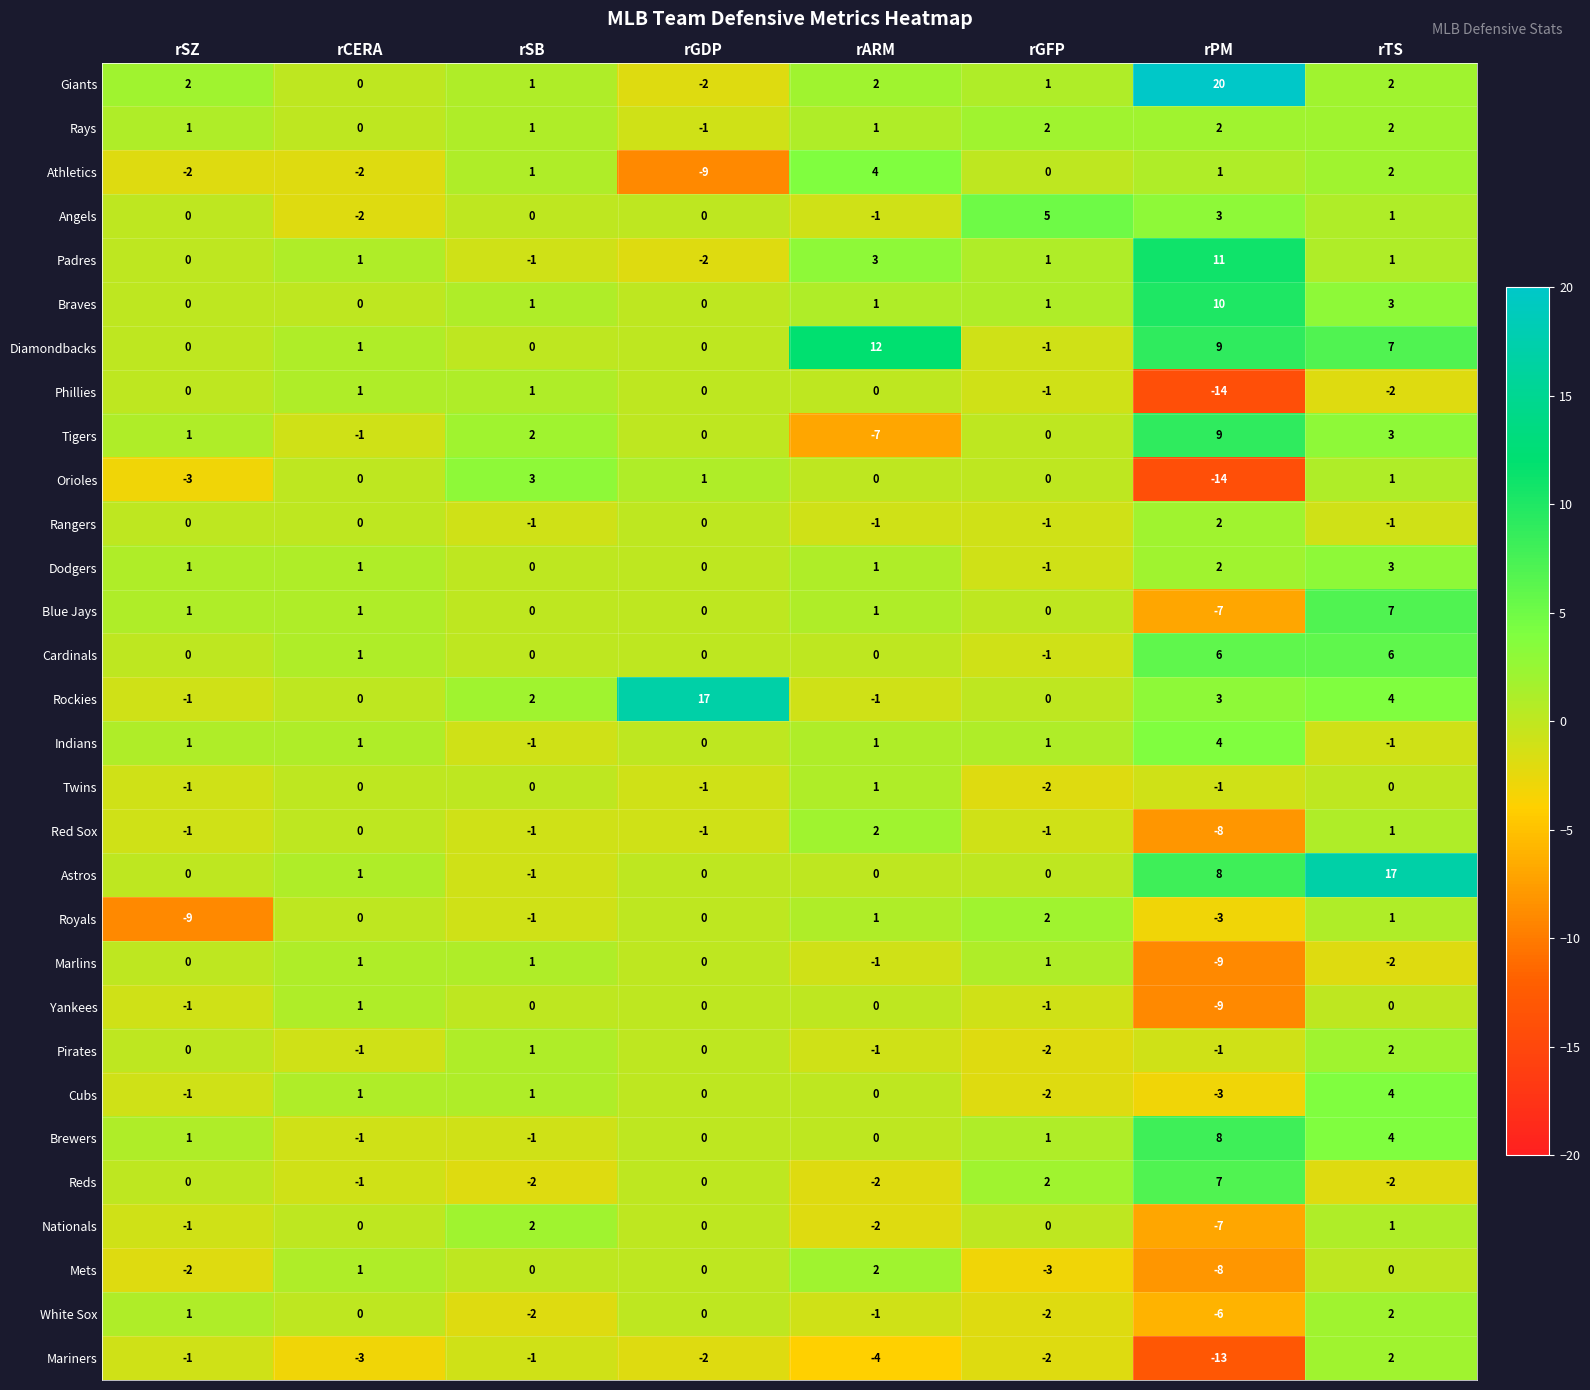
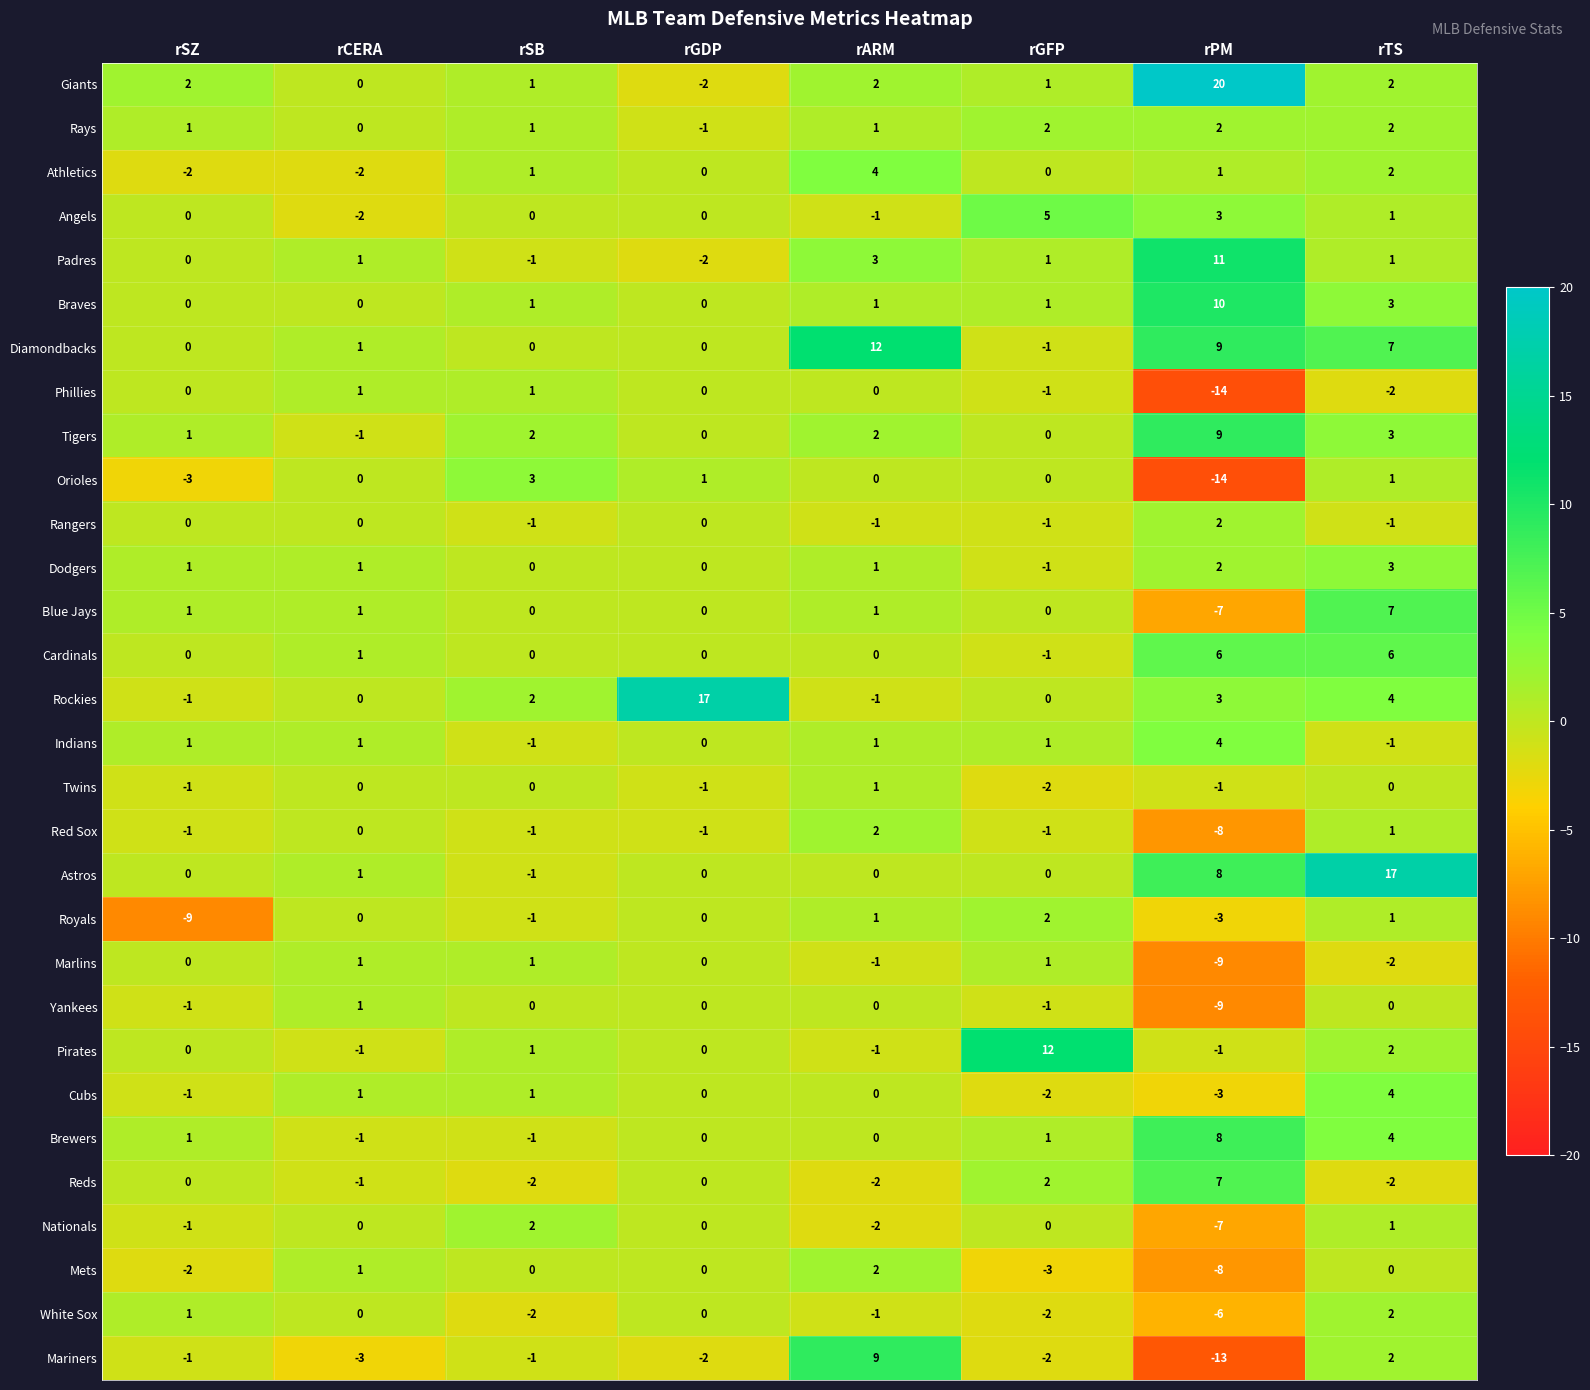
Athletics, rGDP: -9 -> 0
Tigers, rARM: -7 -> 2
Pirates, rGFP: -2 -> 12
Mariners, rARM: -4 -> 9
